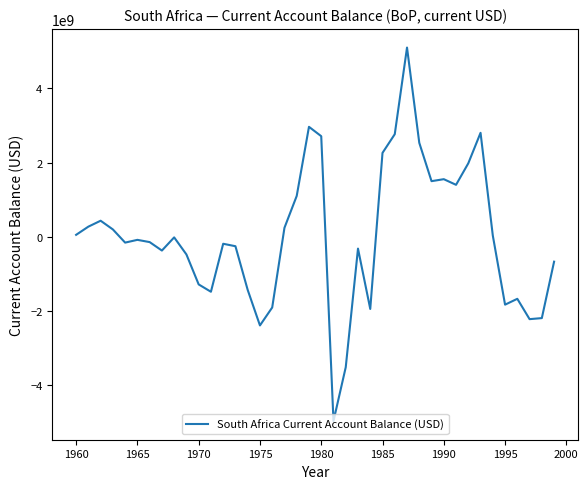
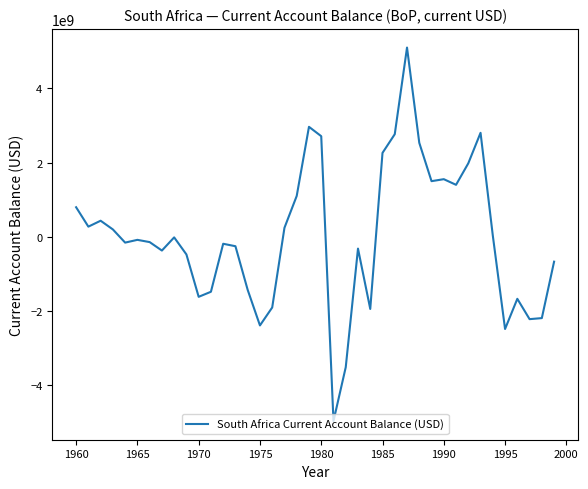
1960: 0 -> 800000000
1970: -1300000000 -> -1600000000
1995: -1800000000 -> -2500000000
